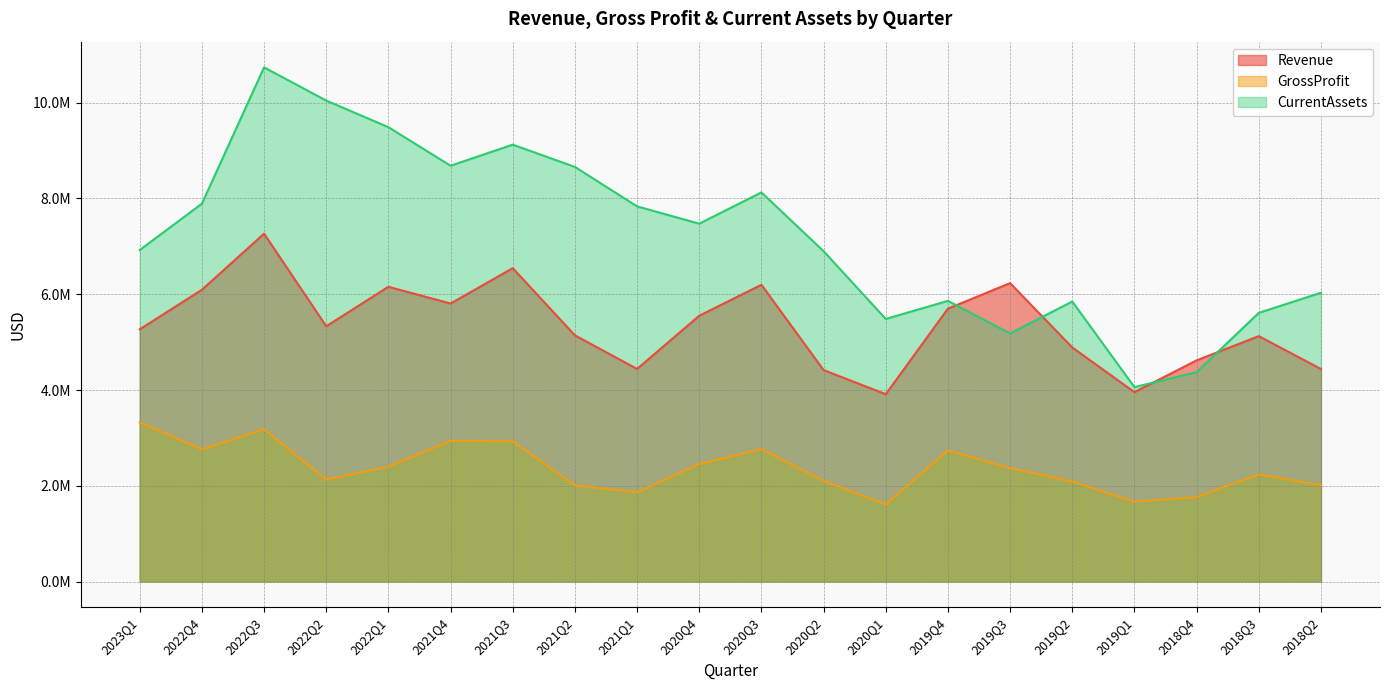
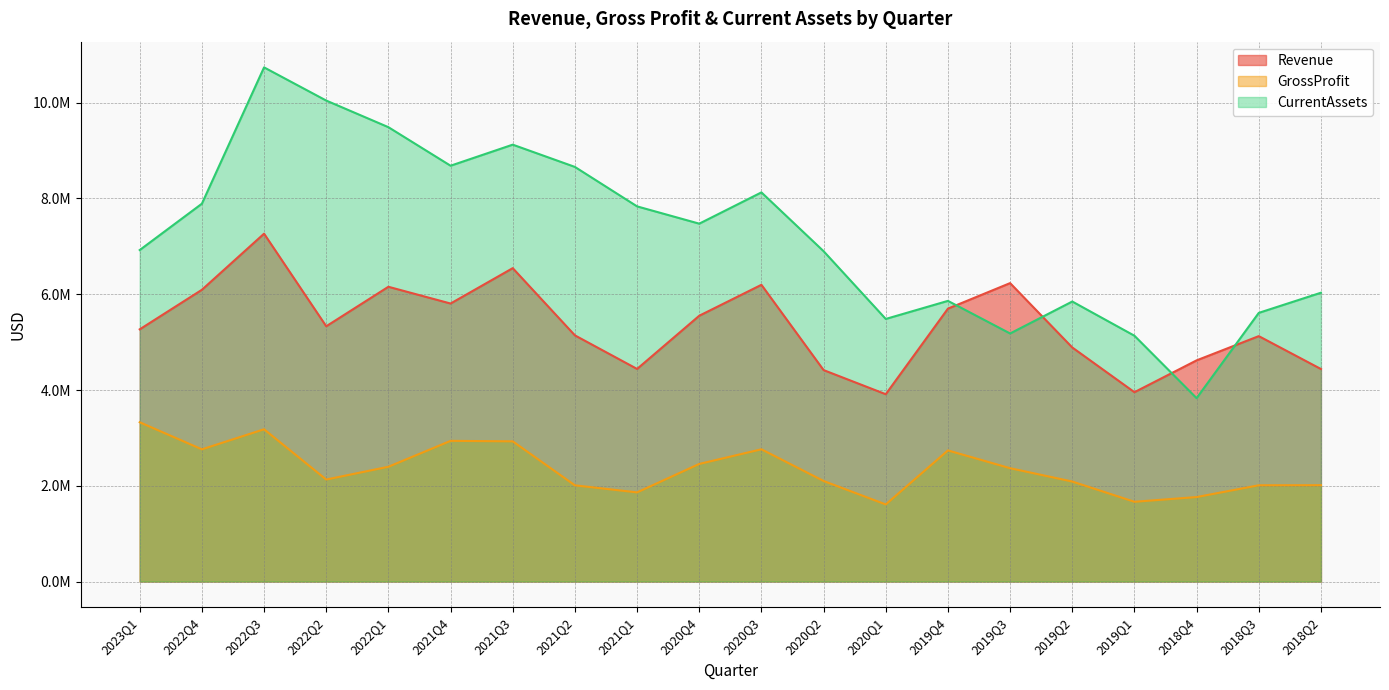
CurrentAssets, 2019Q1: 4100000 -> 5100000
CurrentAssets, 2018Q4: 4400000 -> 3800000
GrossProfit, 2018Q3: 2200000 -> 2000000
